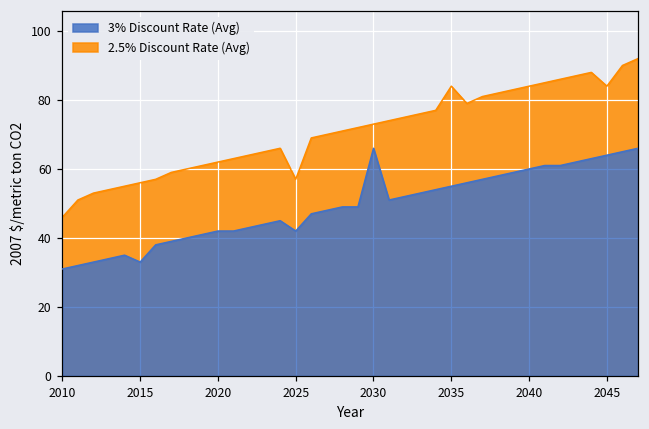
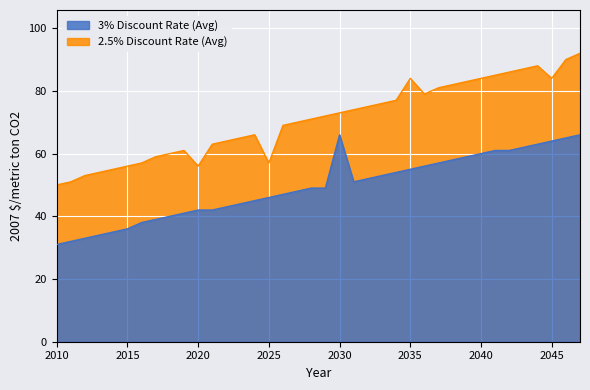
2.5% Discount Rate (Avg), 2010: 46 -> 50
3% Discount Rate (Avg), 2015: 33 -> 36
2.5% Discount Rate (Avg), 2020: 62 -> 56
3% Discount Rate (Avg), 2025: 42 -> 46
